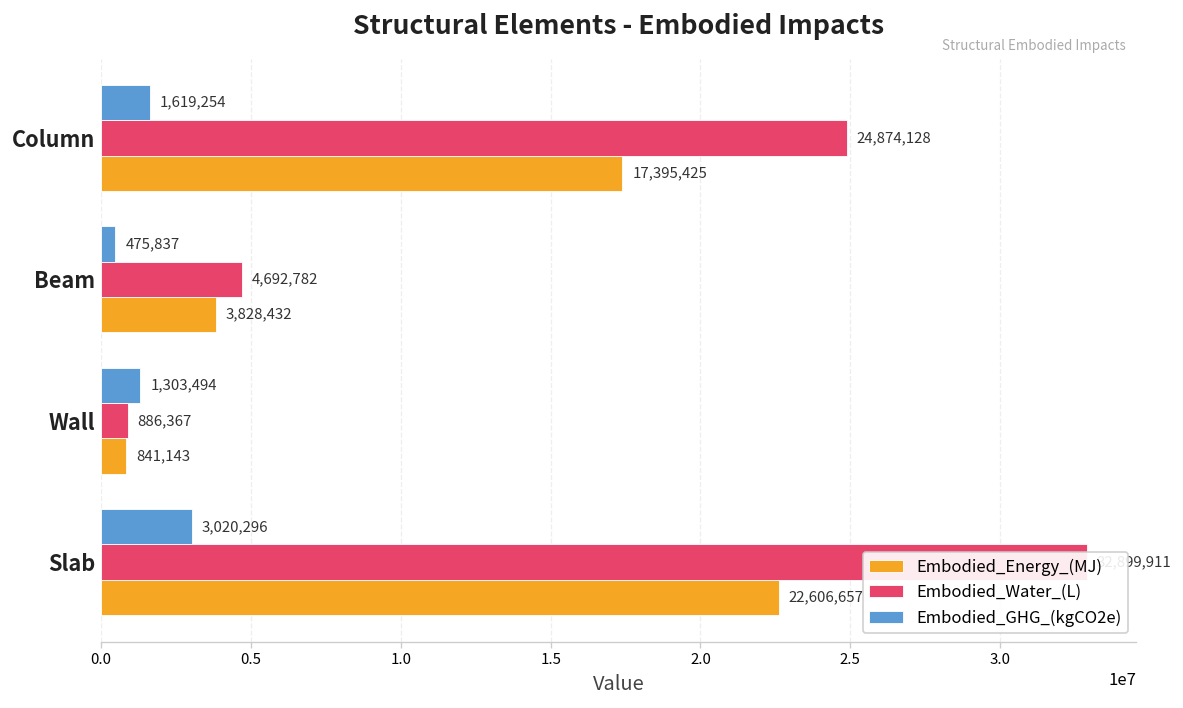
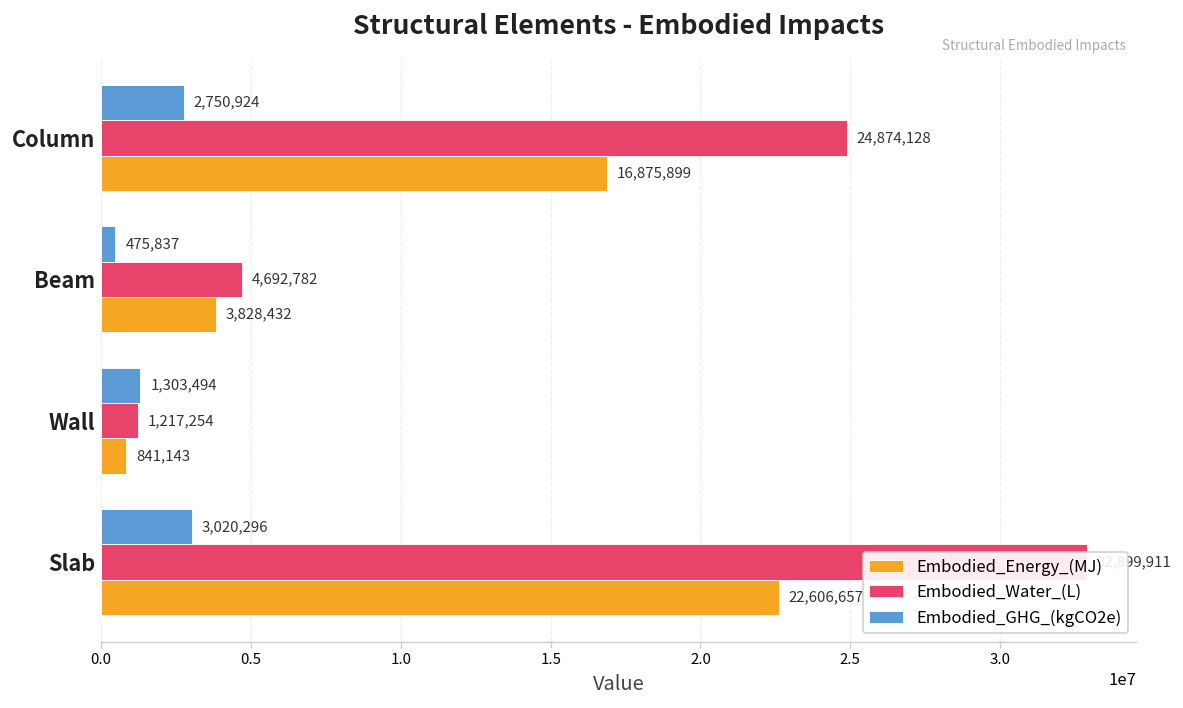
Embodied_GHG_(kgCO2e), Column: 1,619,254 -> 2,750,924
Embodied_Energy_(MJ), Column: 17,395,425 -> 16,875,899
Embodied_Water_(L), Wall: 886,367 -> 1,217,254
